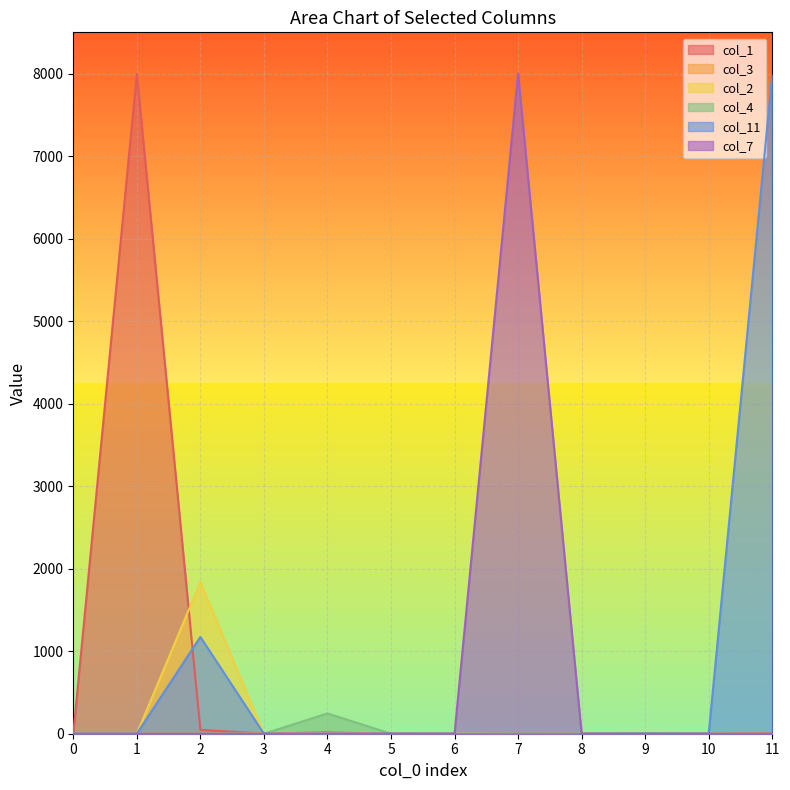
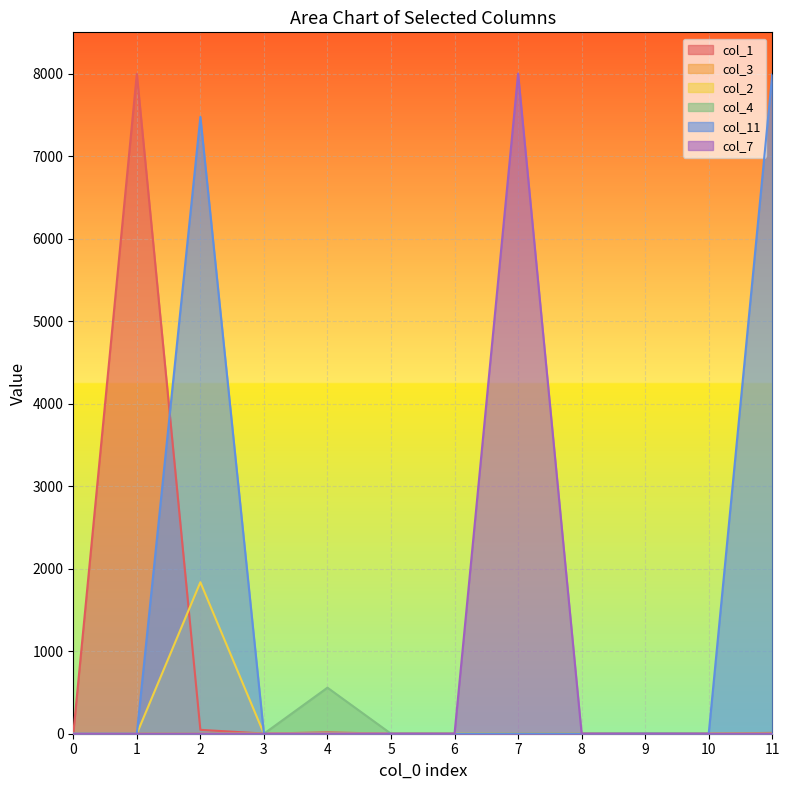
col_11, 2: 1200 -> 7500
col_4, 4: 200 -> 600
